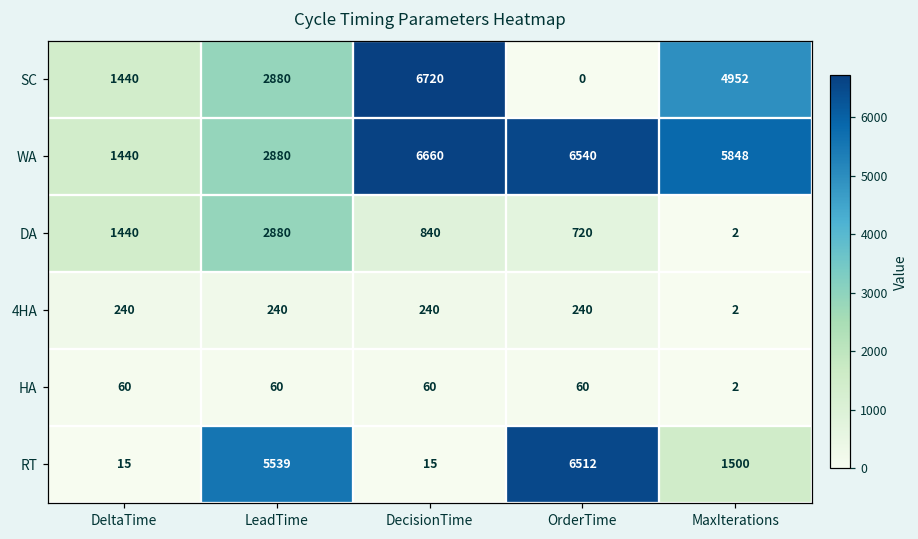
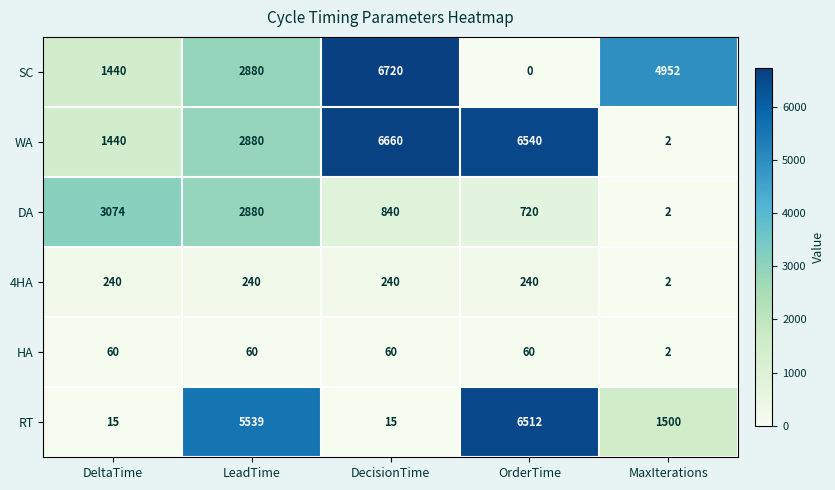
WA, MaxIterations: 5848 -> 2
DA, DeltaTime: 1440 -> 3074
